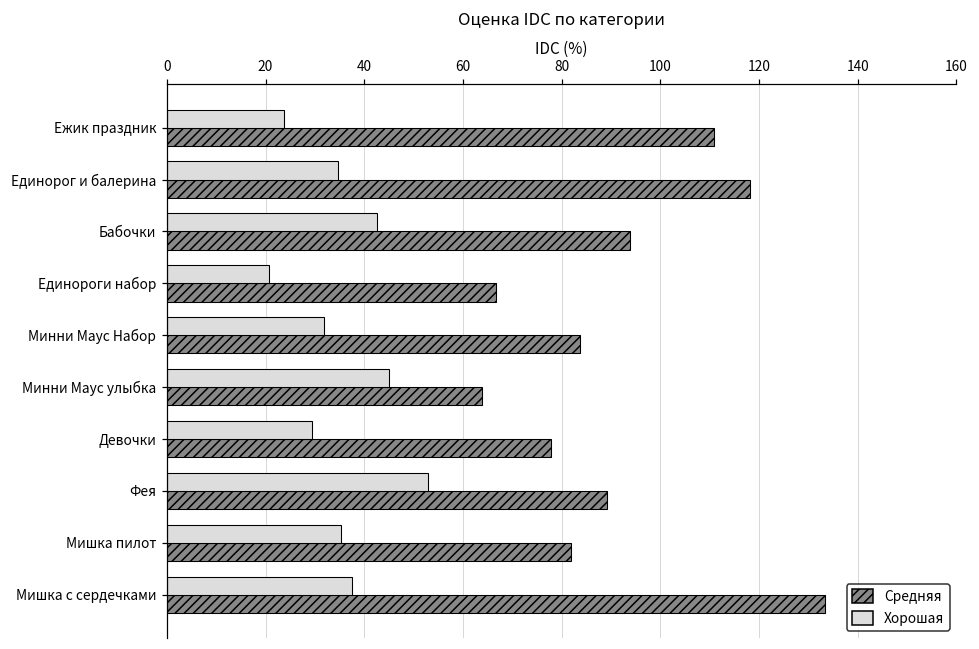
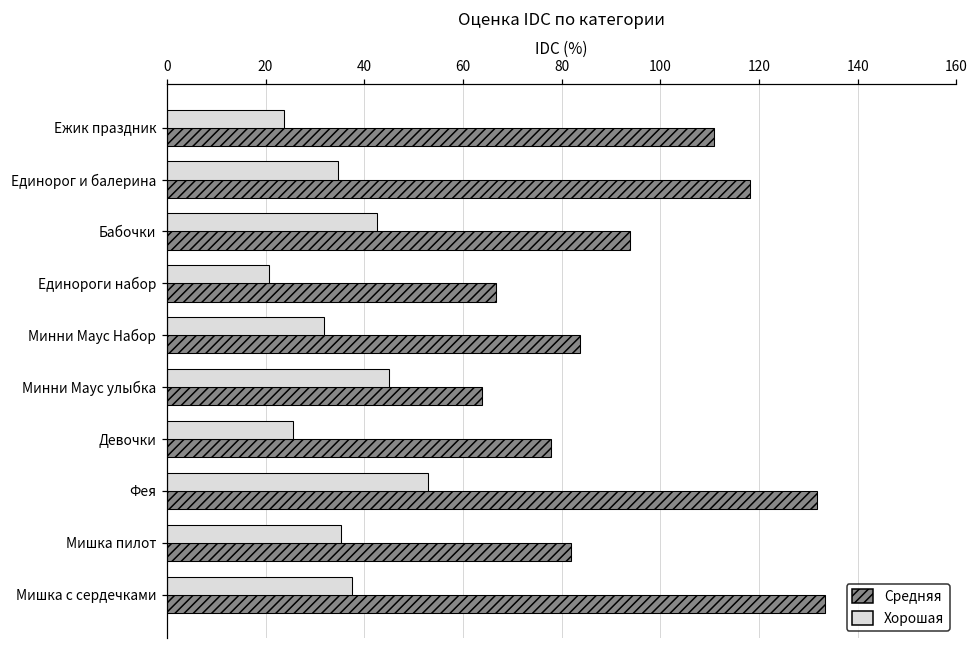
Хорошая, Девочки: 29 -> 26
Средняя, Фея: 89 -> 132
